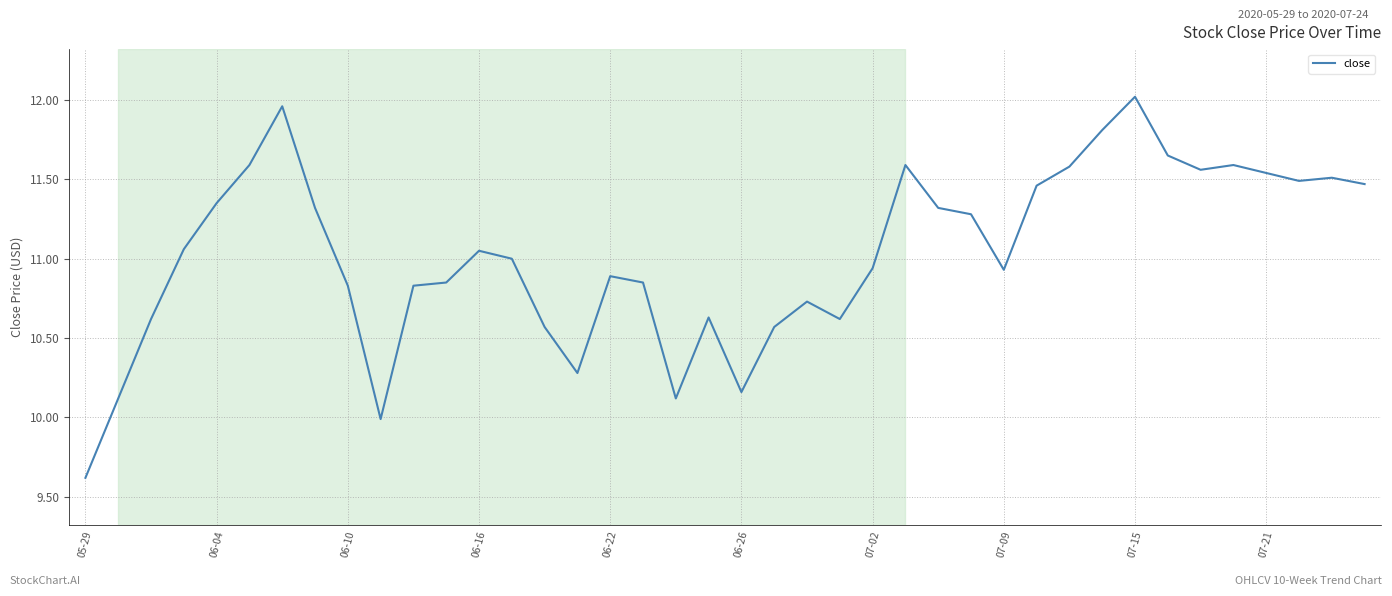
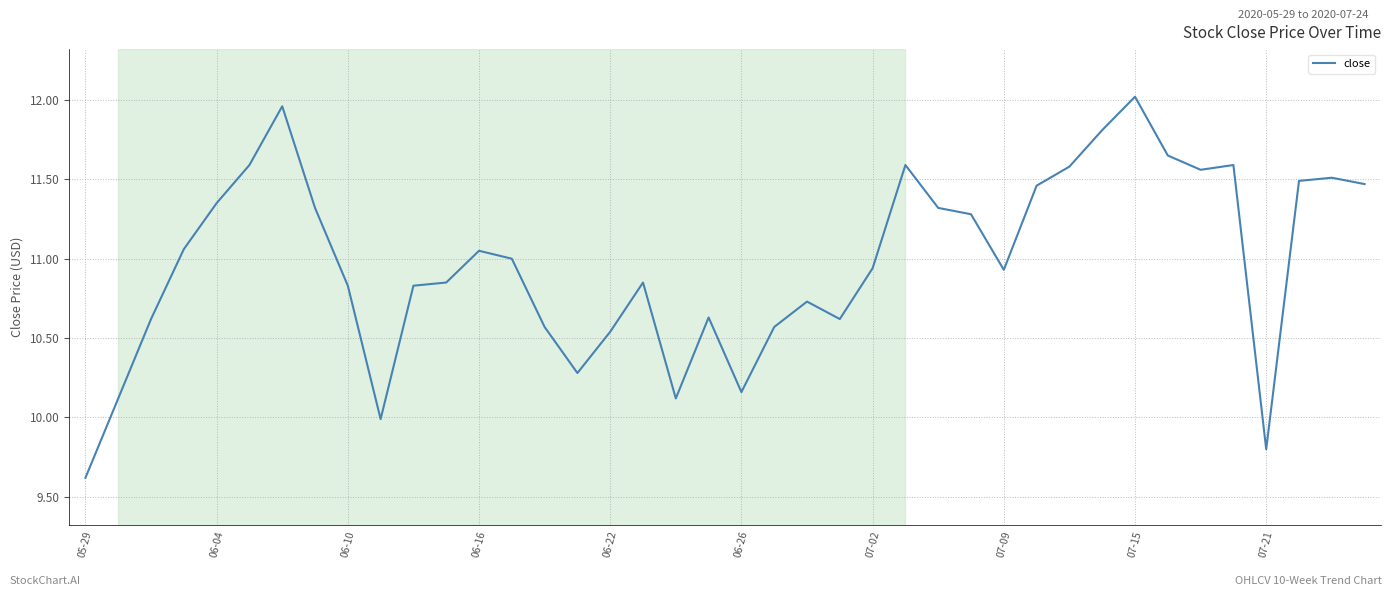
06-22: 10.89 -> 10.54
07-21: 11.54 -> 9.80
